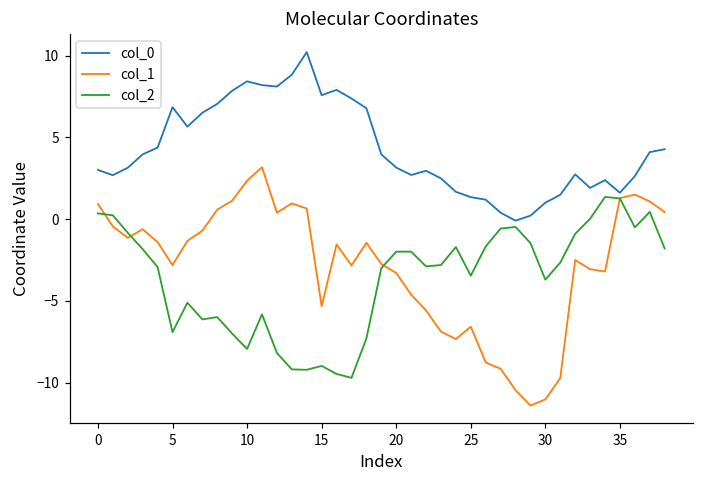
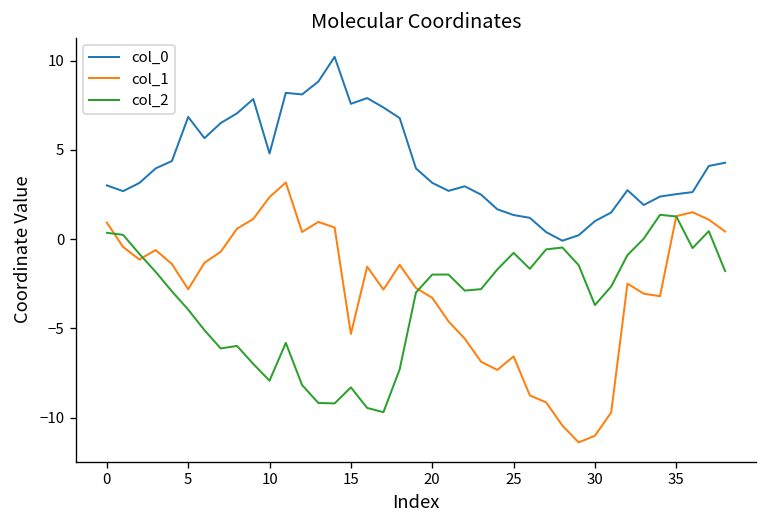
col_2, 5: -6.9 -> -4.0
col_0, 10: 8.4 -> 4.8
col_2, 15: -9.0 -> -8.3
col_2, 25: -3.5 -> -0.8
col_0, 35: 1.6 -> 2.5
